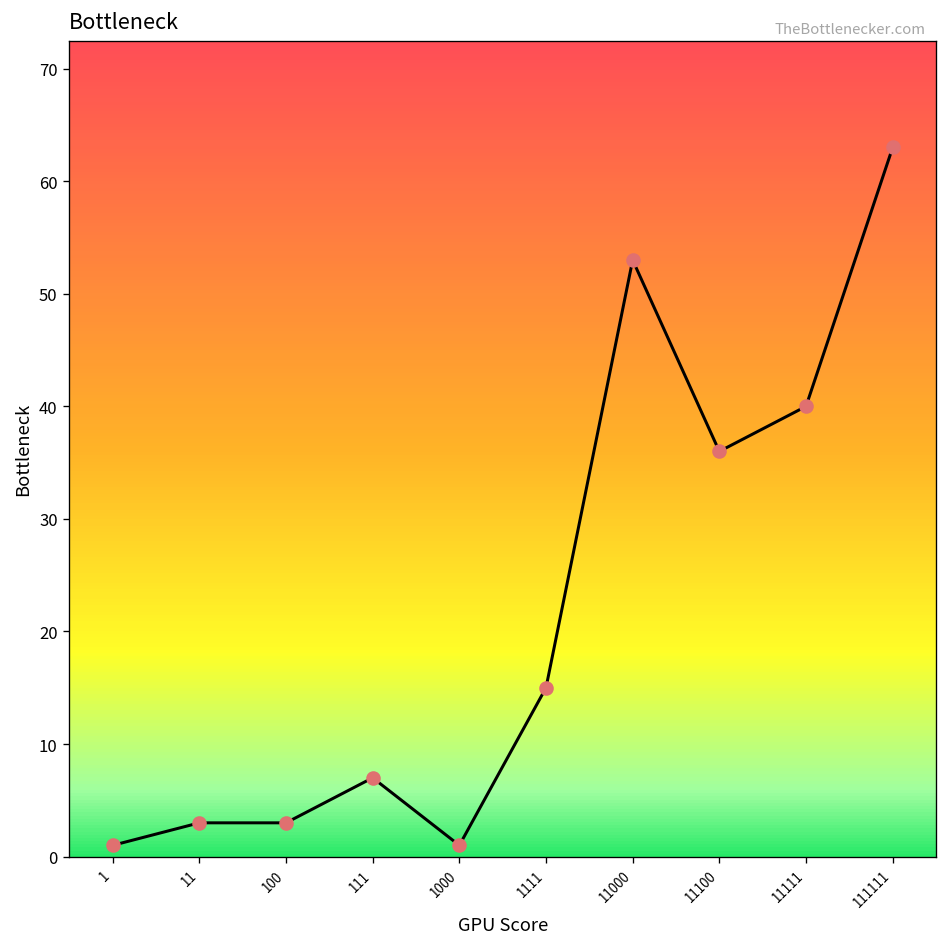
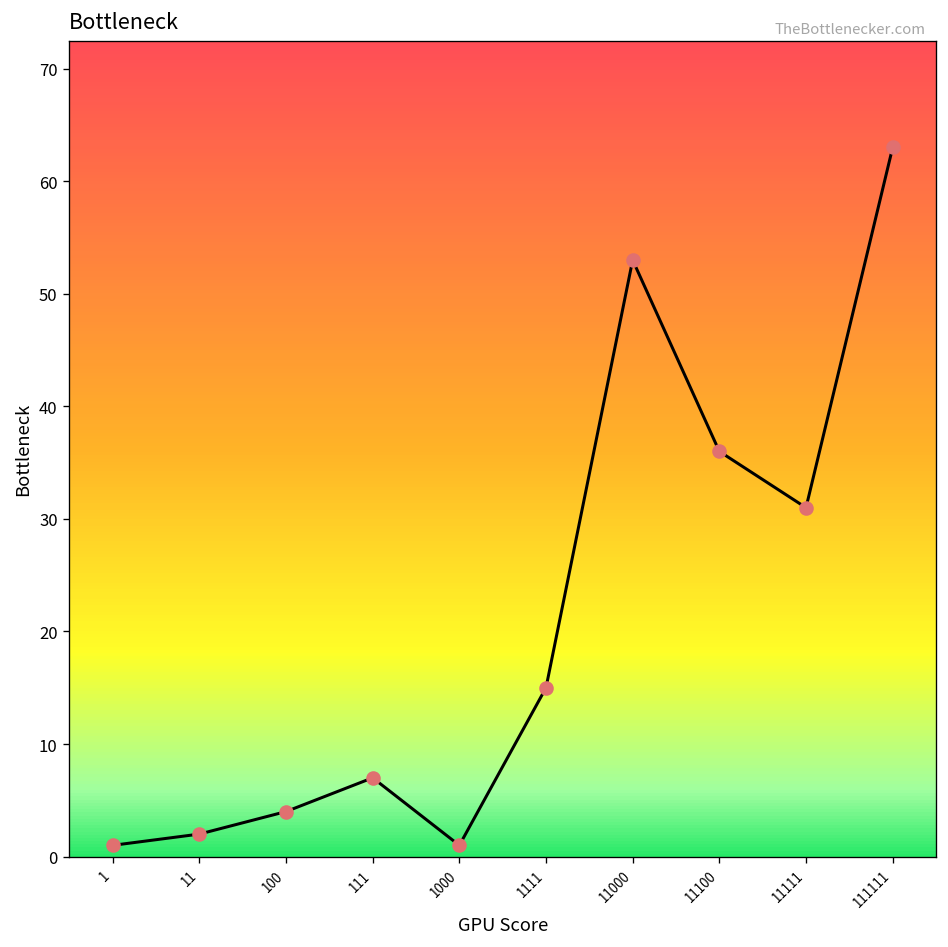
11: 3 -> 2
100: 3 -> 4
11111: 40 -> 31
